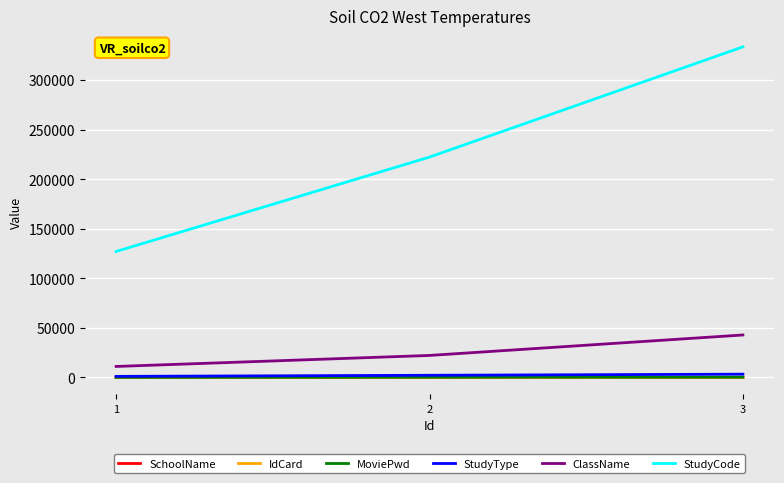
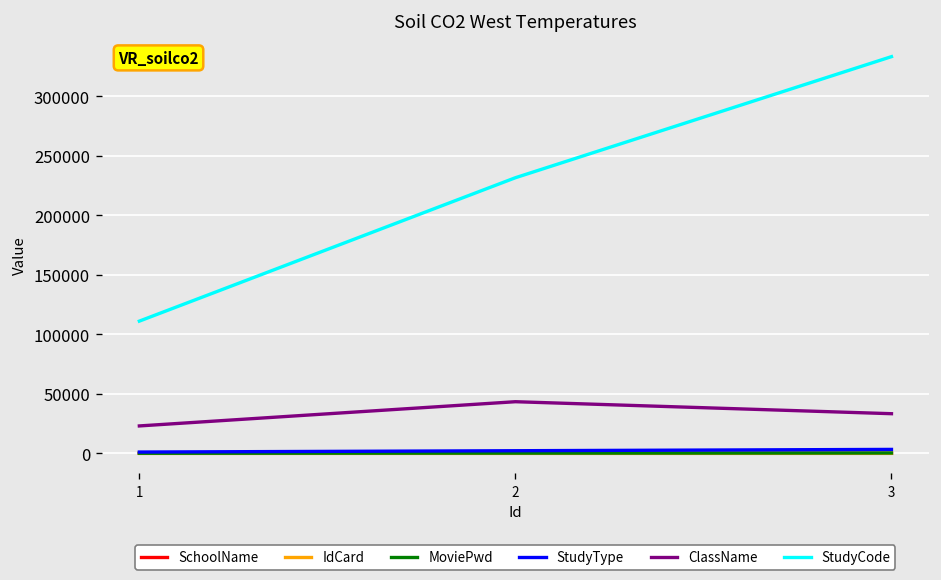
ClassName, 1: 10000 -> 20000
StudyCode, 1: 130000 -> 110000
ClassName, 2: 20000 -> 40000
StudyCode, 2: 220000 -> 230000
ClassName, 3: 40000 -> 30000
